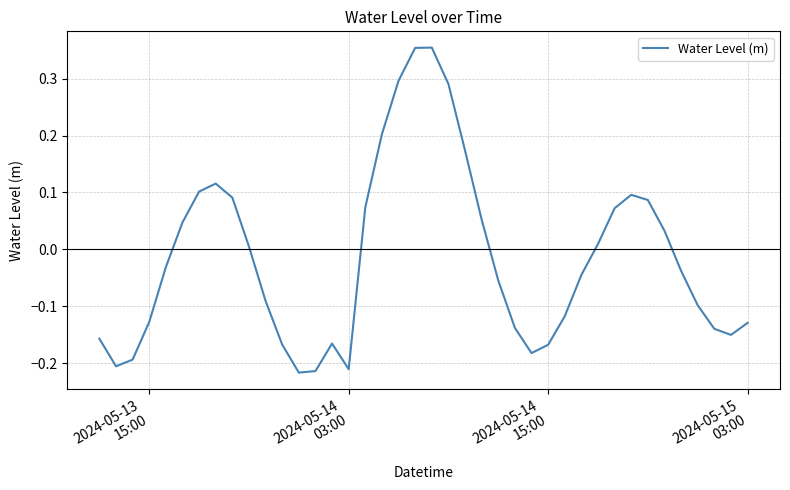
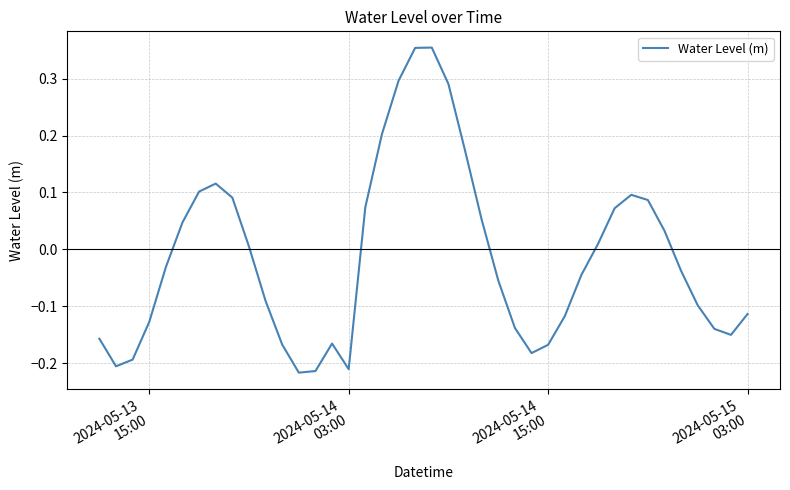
2024-05-15 03:00: -0.13 -> -0.11
